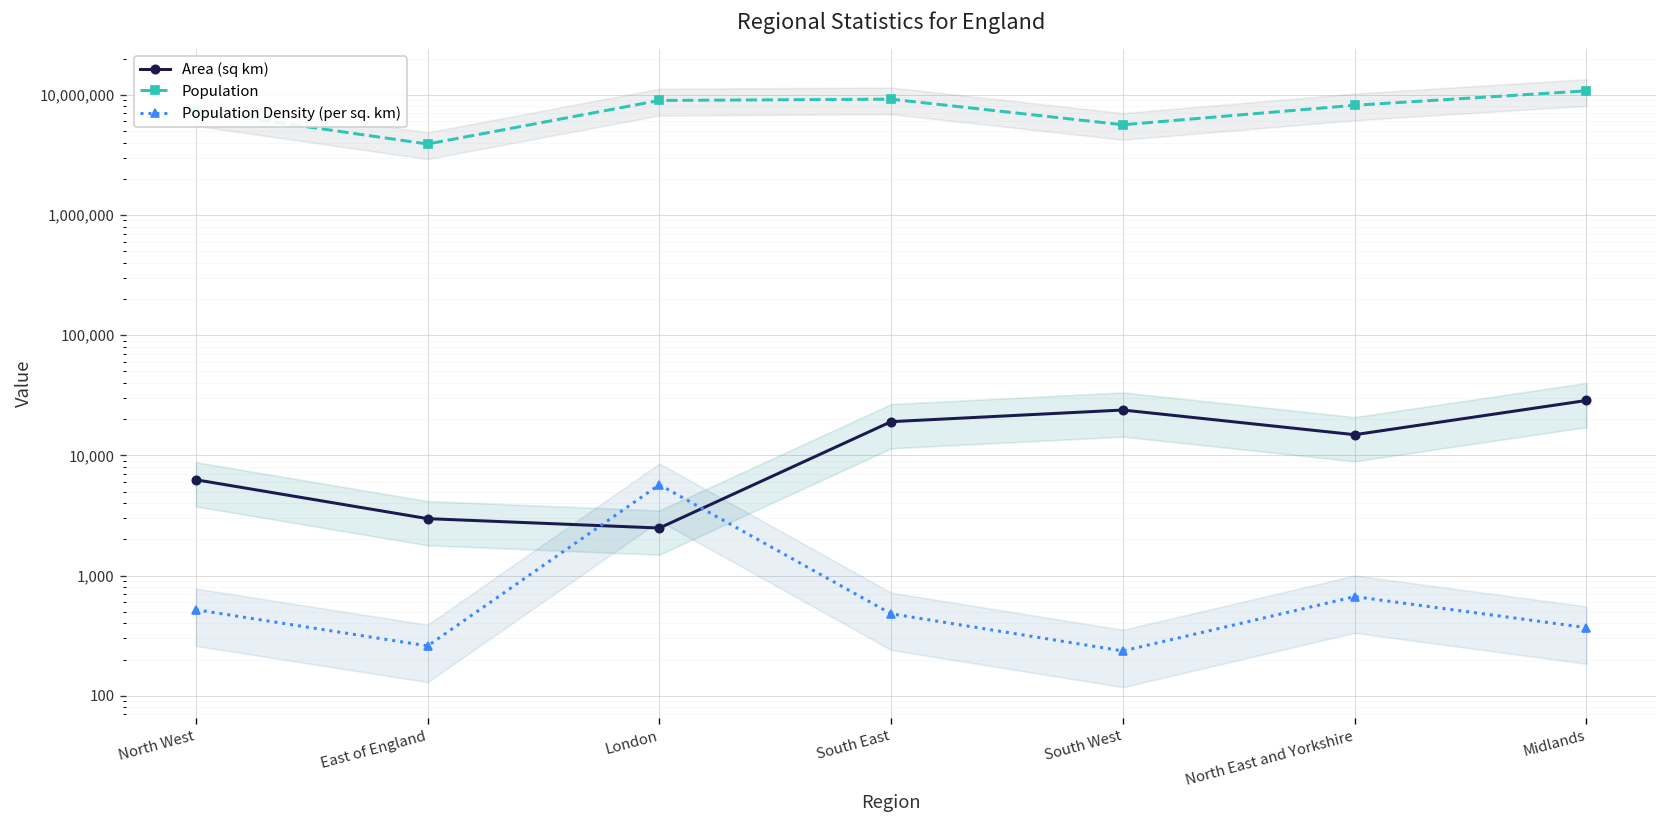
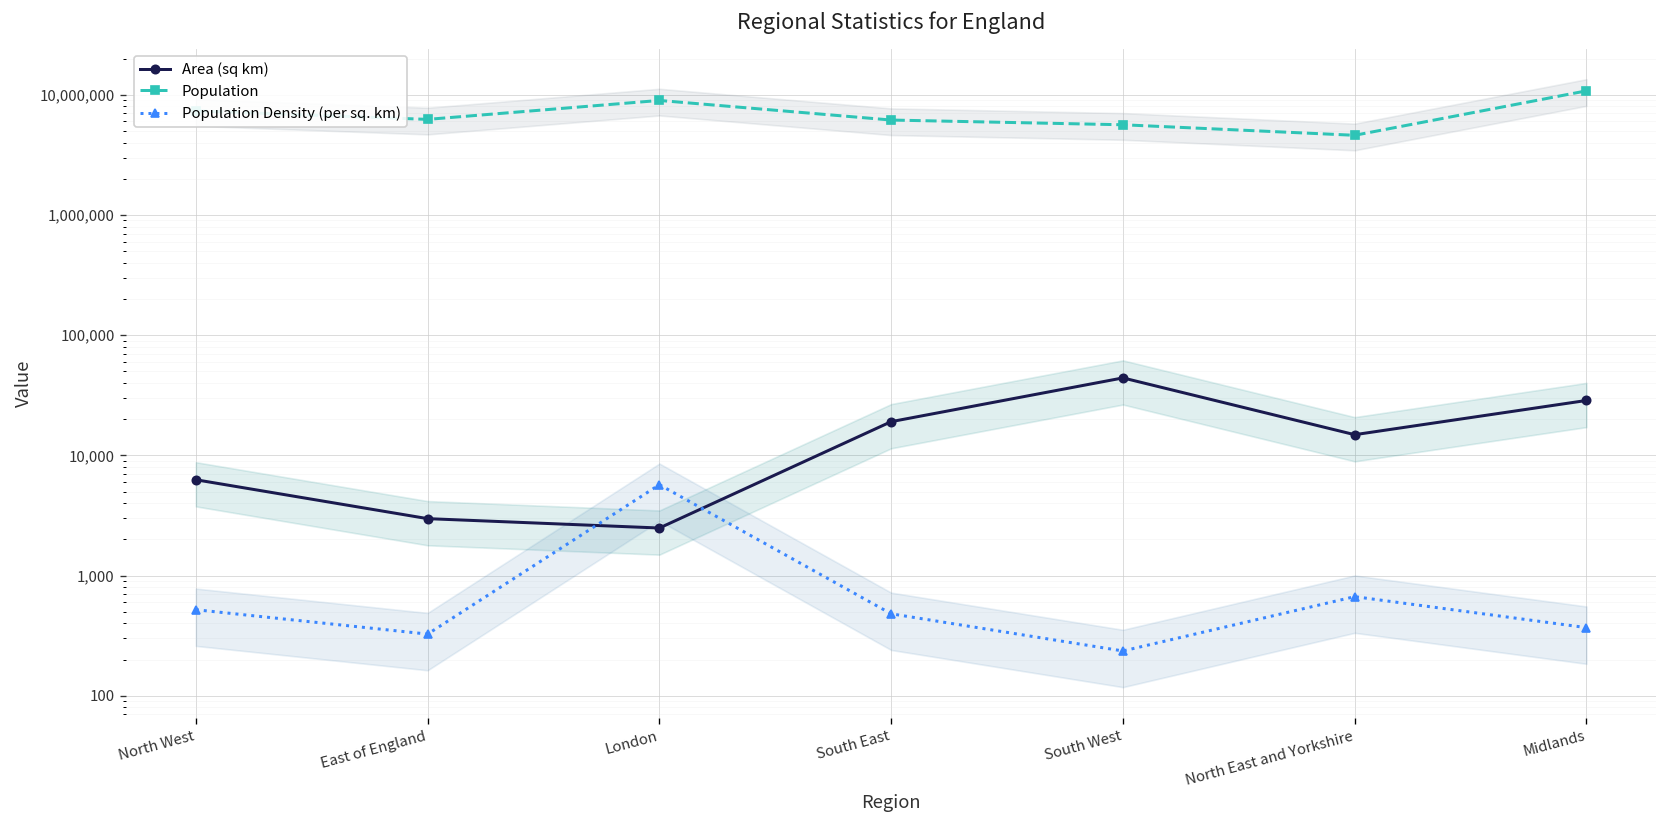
Population, East of England: 3,900,000 -> 6,000,000
Population Density (per sq. km), East of England: 260 -> 330
Population, South East: 9,000,000 -> 6,000,000
Area (sq km), South West: 24,000 -> 40,000
Population, North East and Yorkshire: 8,000,000 -> 5,000,000
